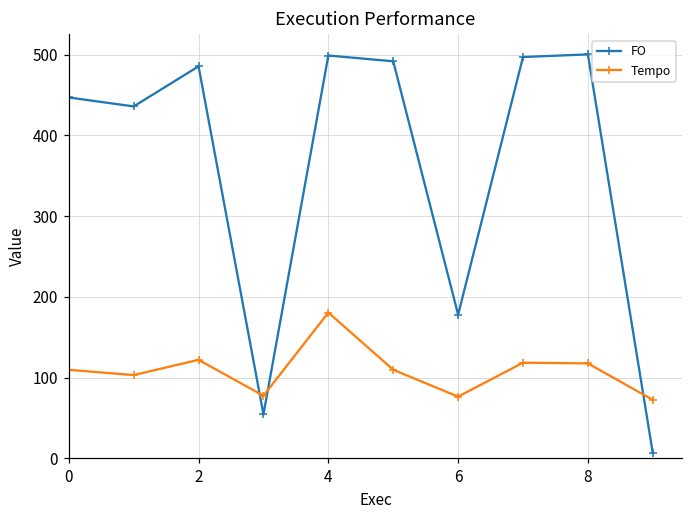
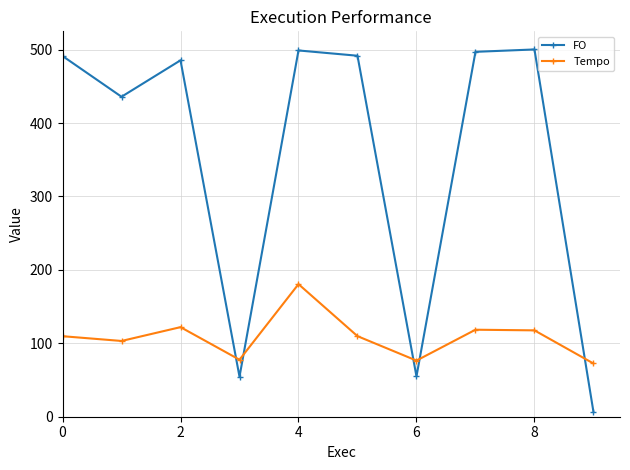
FO, 0: 450 -> 490
FO, 6: 180 -> 50
